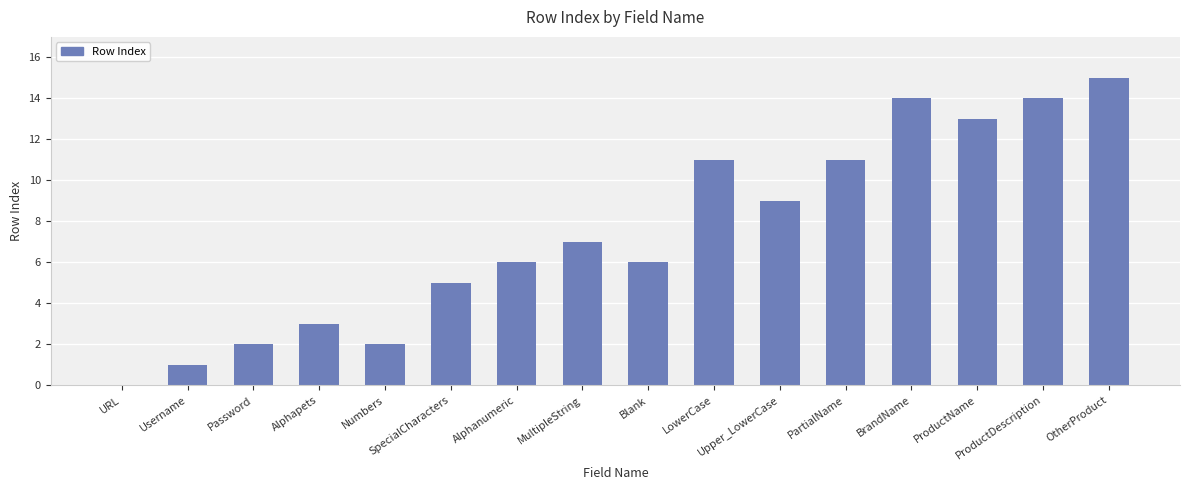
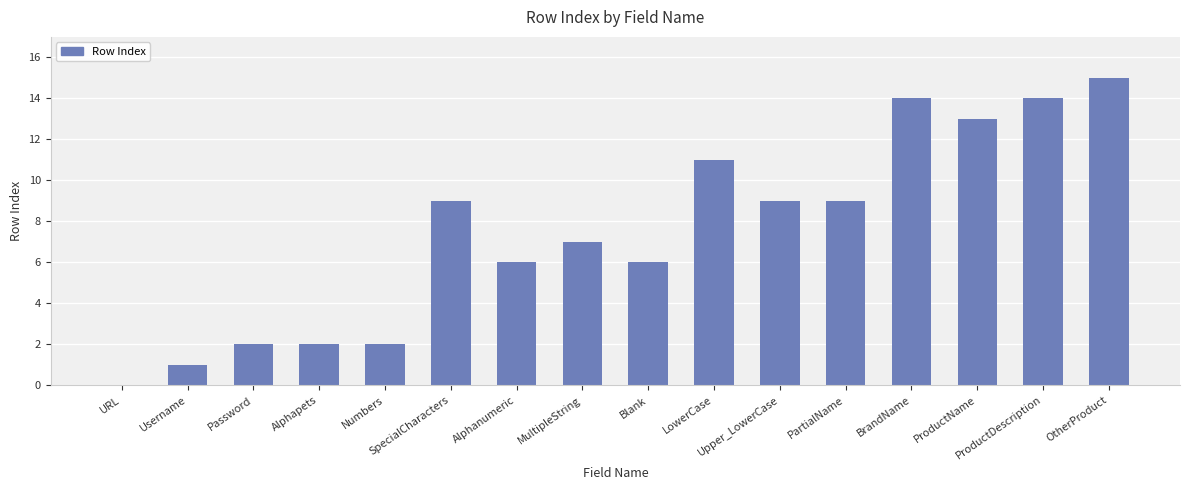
Alphapets: 3 -> 2
SpecialCharacters: 5 -> 9
PartialName: 11 -> 9
